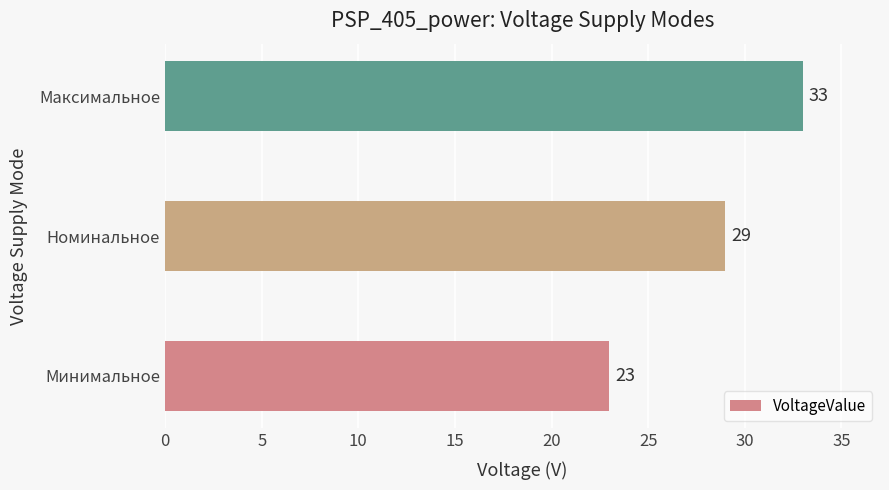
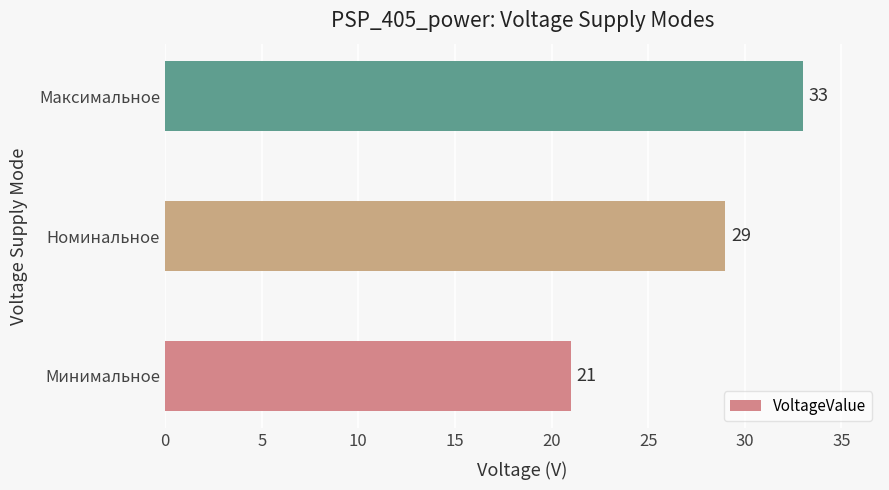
Минимальное: 23 -> 21
